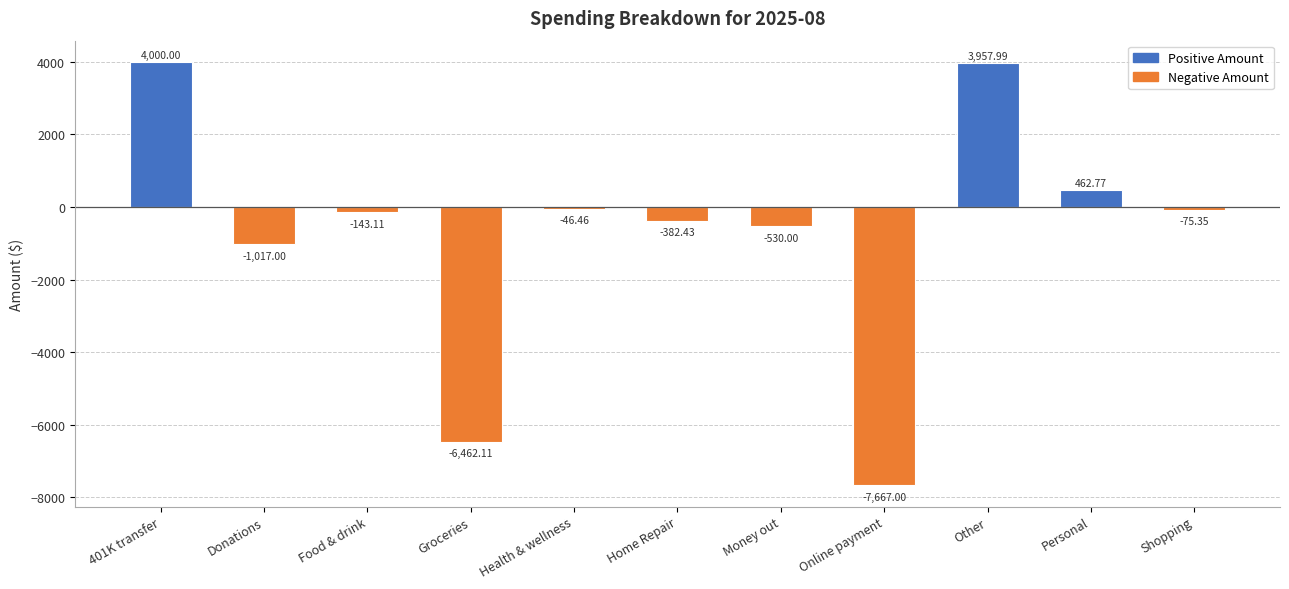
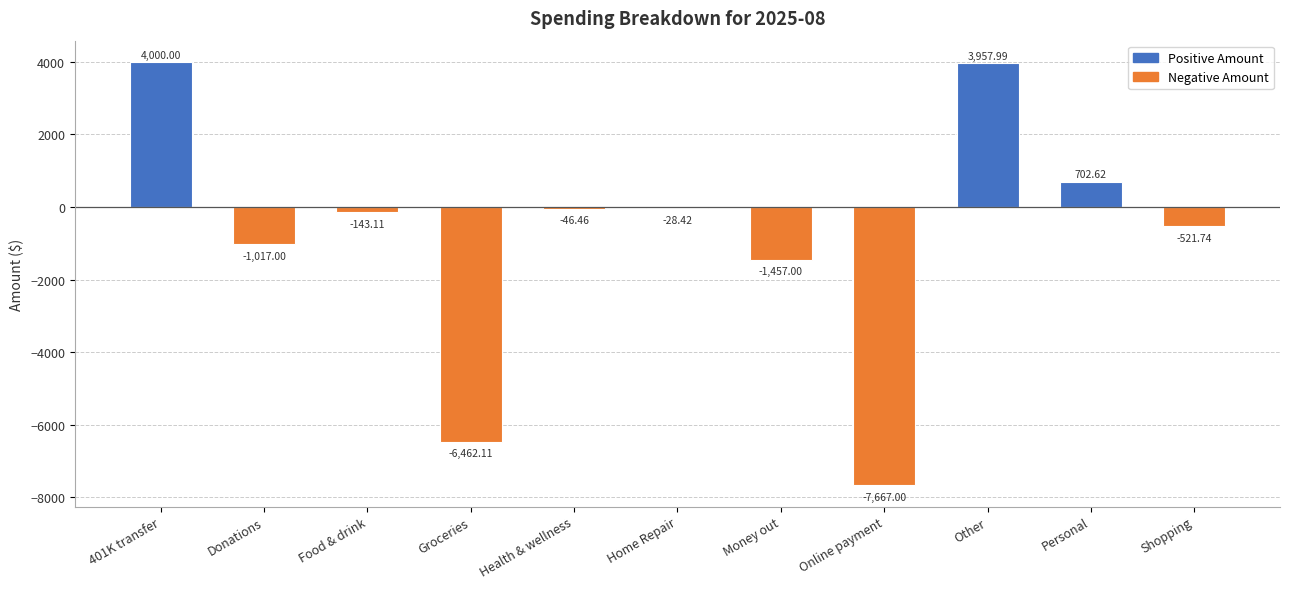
Home Repair: -382.43 -> -28.42
Money out: -530.00 -> -1,457.00
Personal: 462.77 -> 702.62
Shopping: -75.35 -> -521.74
